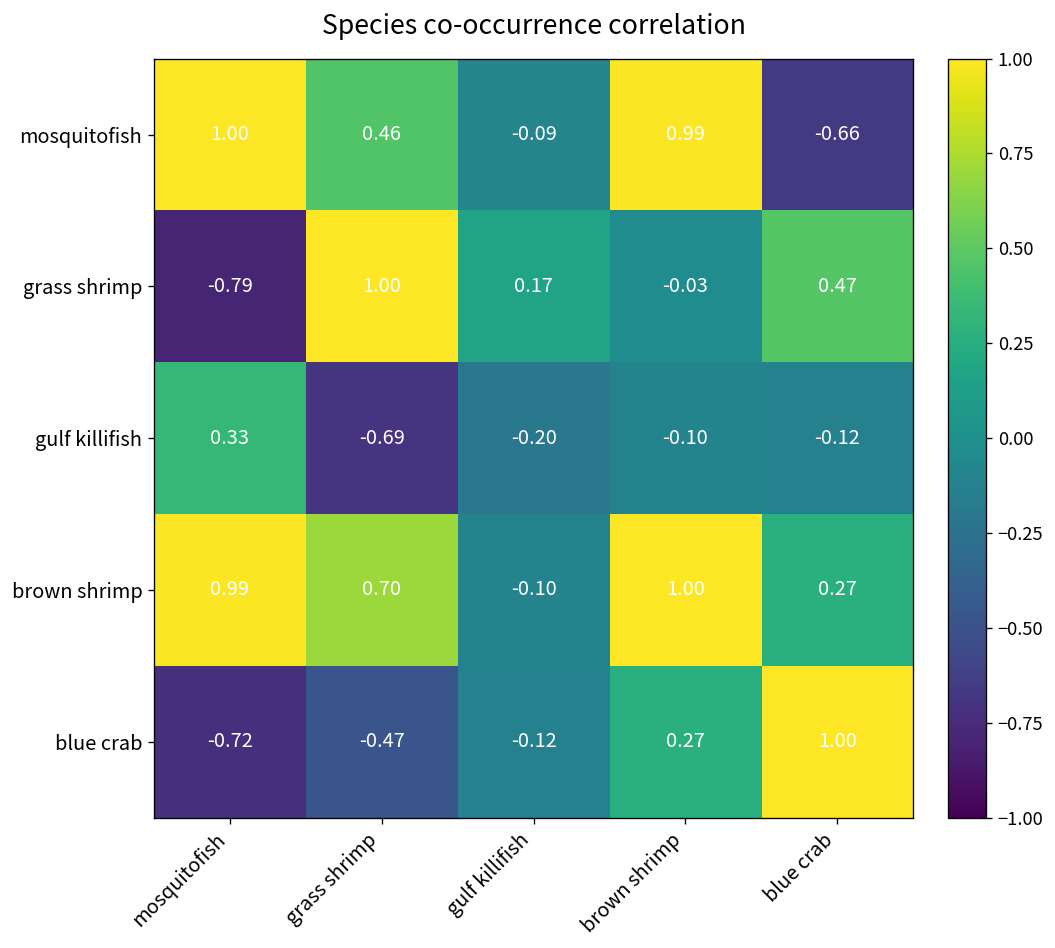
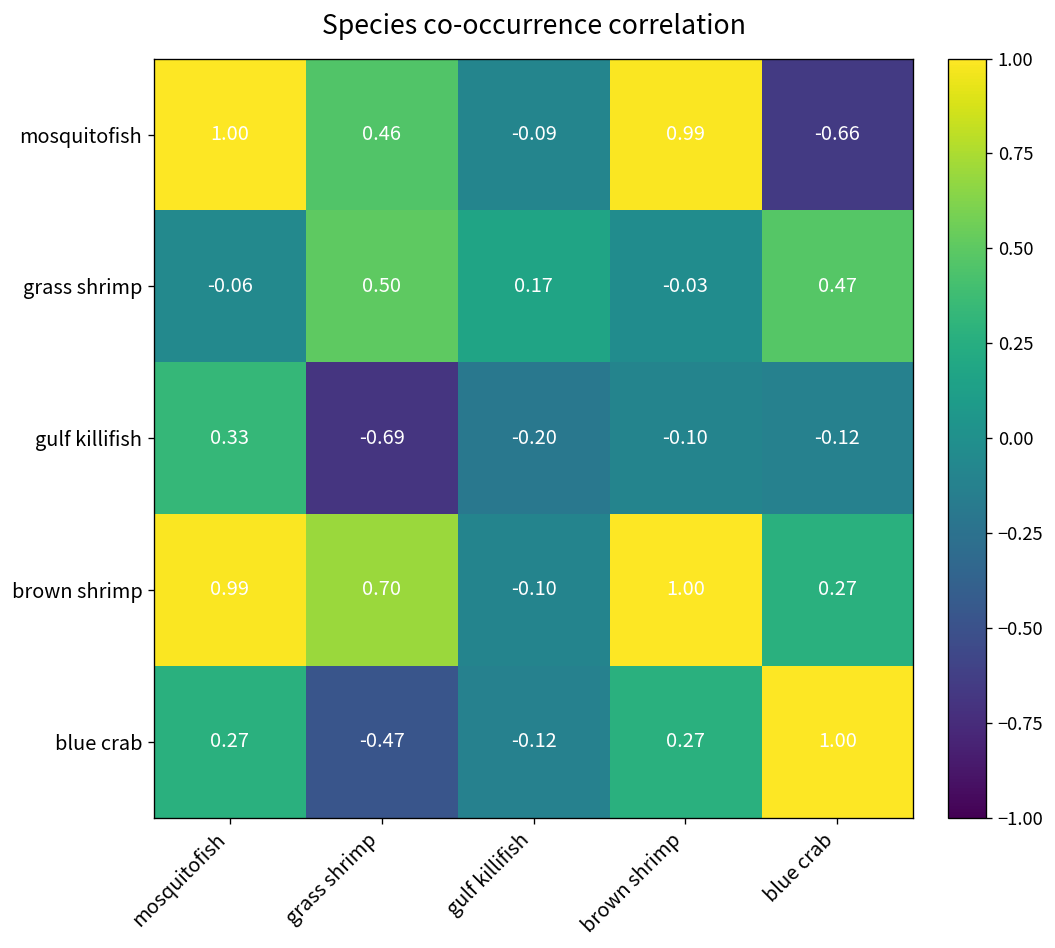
grass shrimp, mosquitofish: -0.79 -> -0.06
grass shrimp, grass shrimp: 1.00 -> 0.50
blue crab, mosquitofish: -0.72 -> 0.27
